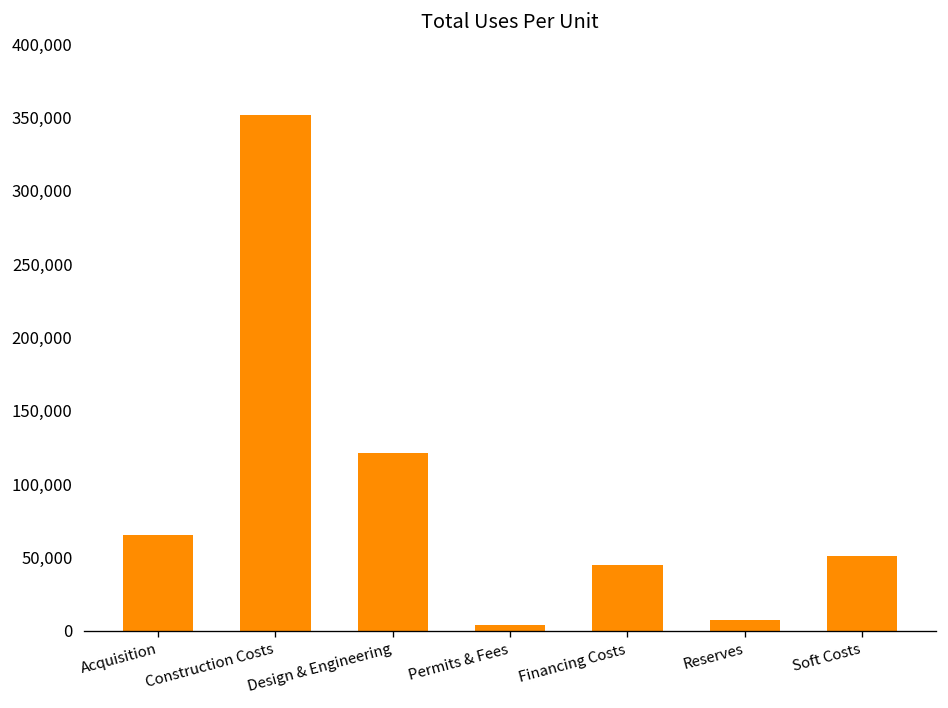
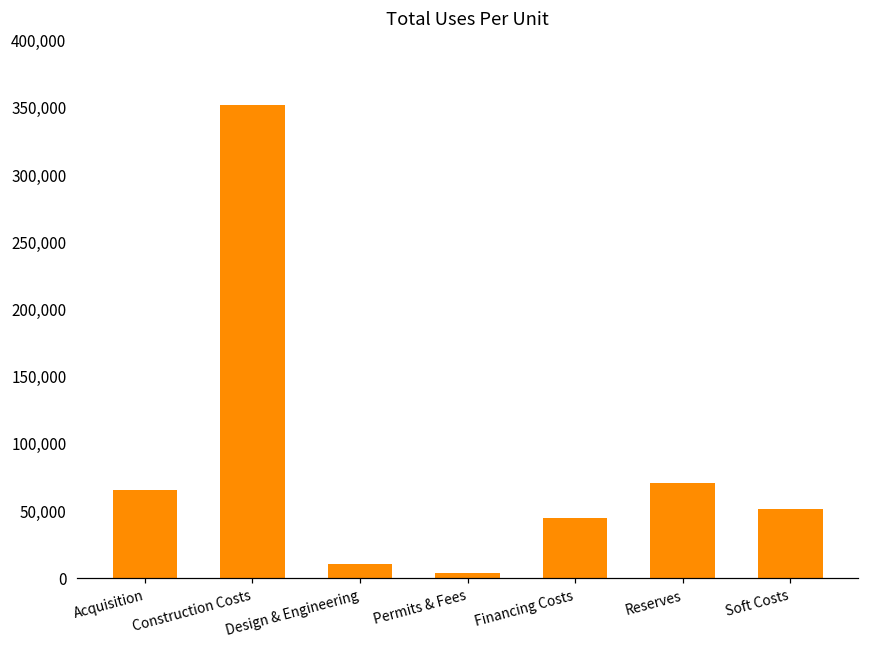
Design & Engineering: 121,000 -> 11,000
Reserves: 7,000 -> 71,000
